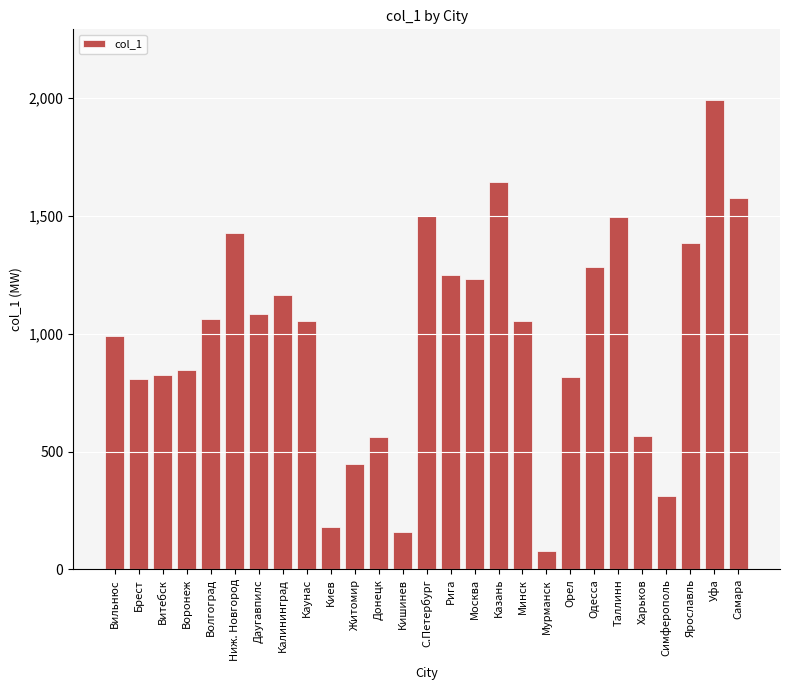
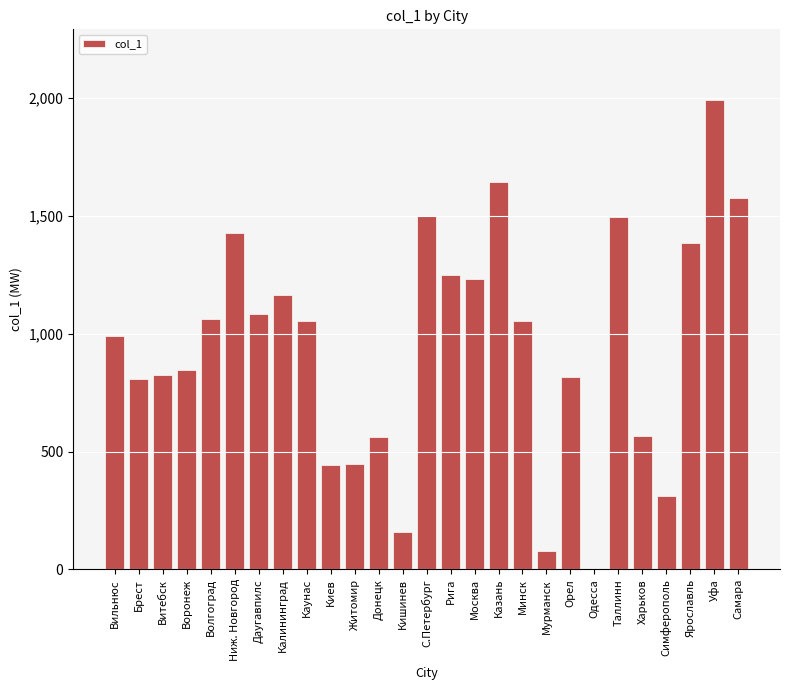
Киев: 180 -> 440
Одесса: 1,290 -> 0
